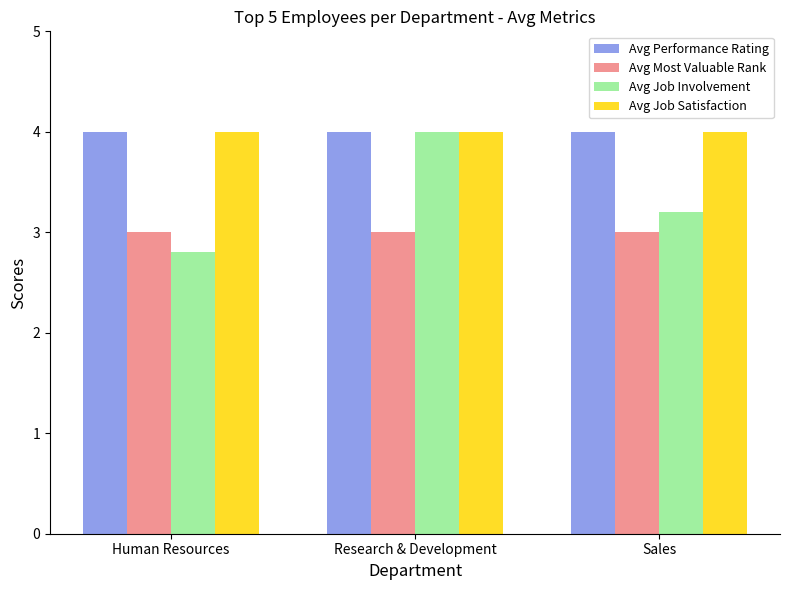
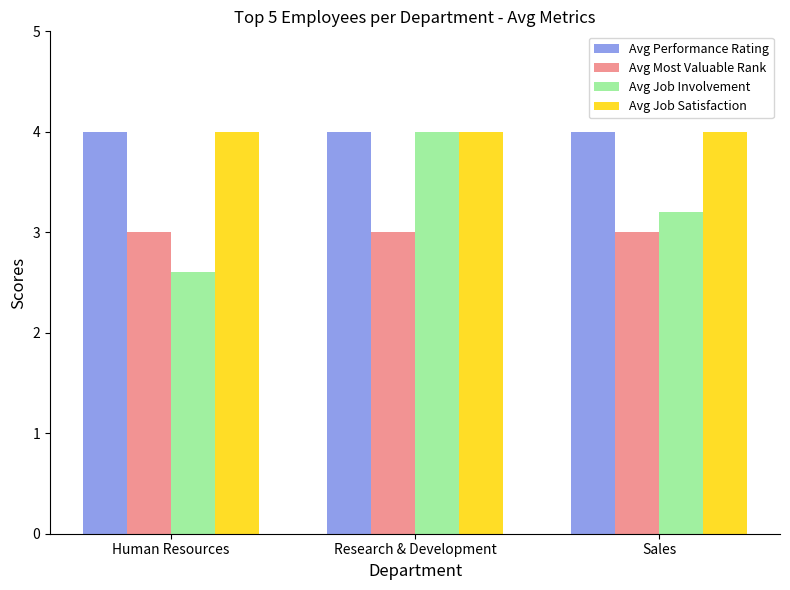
Avg Job Involvement, Human Resources: 2.8 -> 2.6
